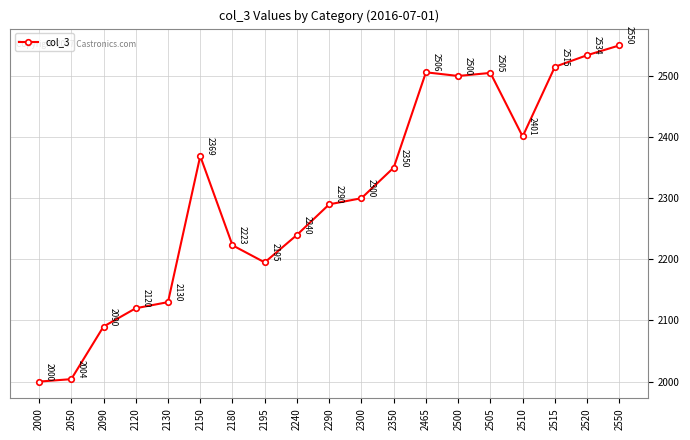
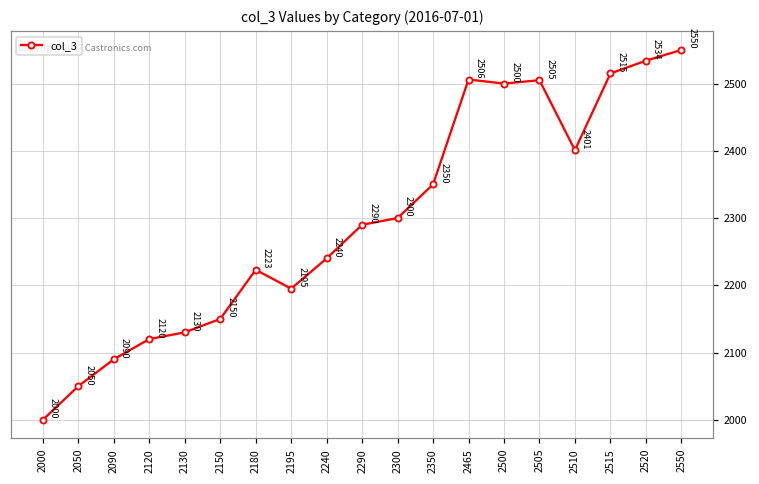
2050: 2004 -> 2050
2150: 2369 -> 2150
